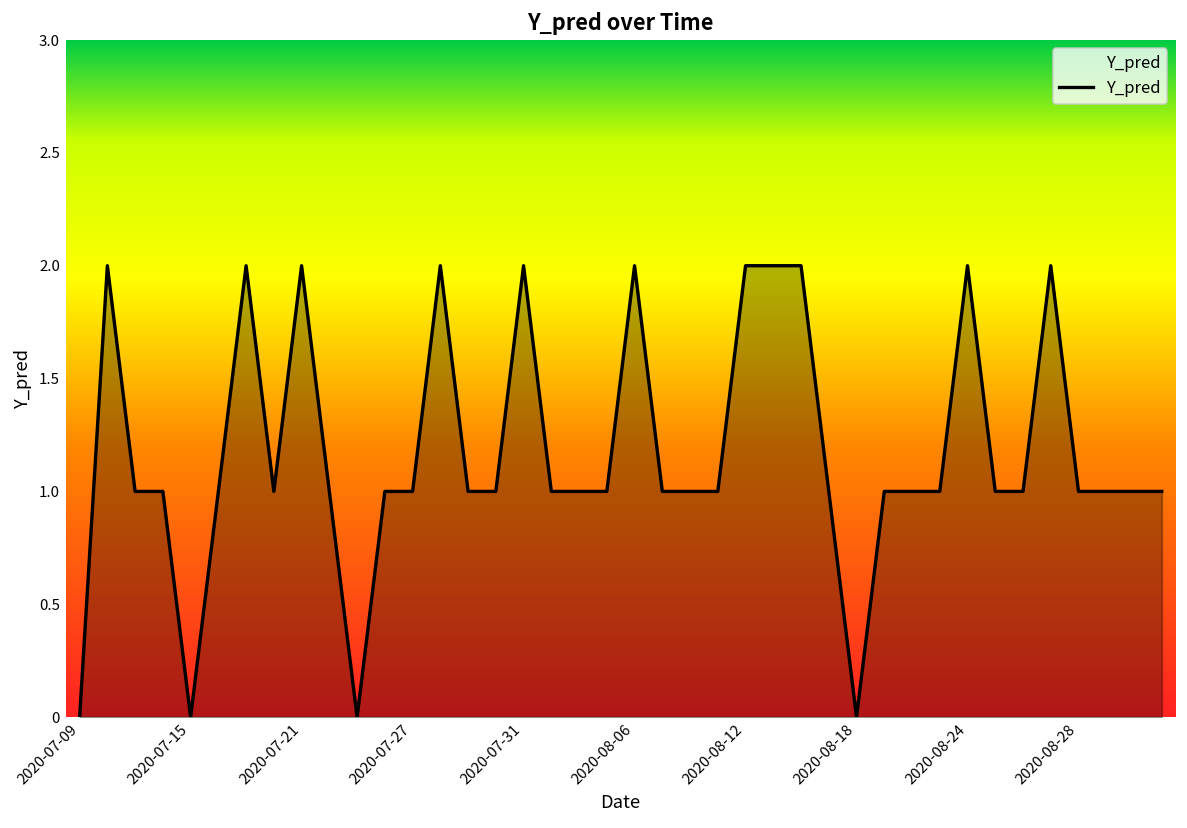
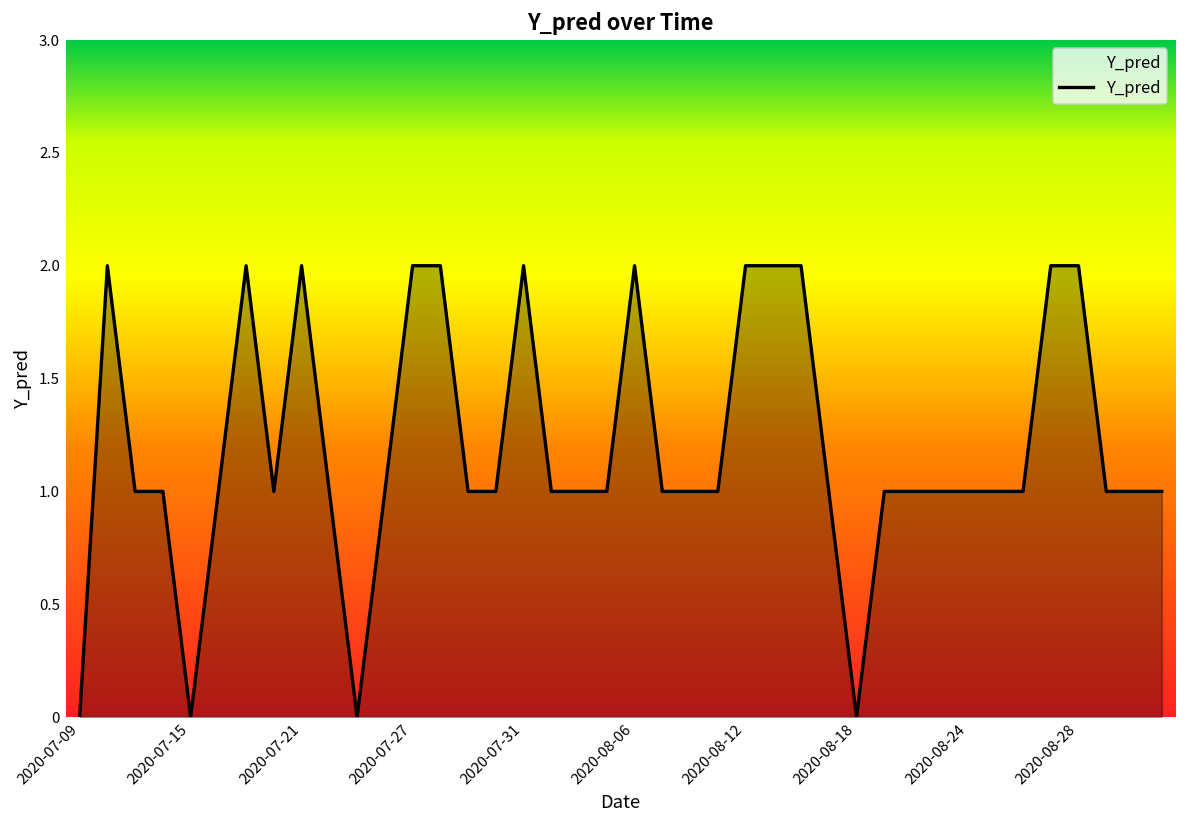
2020-07-27: 1 -> 2
2020-08-24: 2 -> 1
2020-08-28: 1 -> 2
